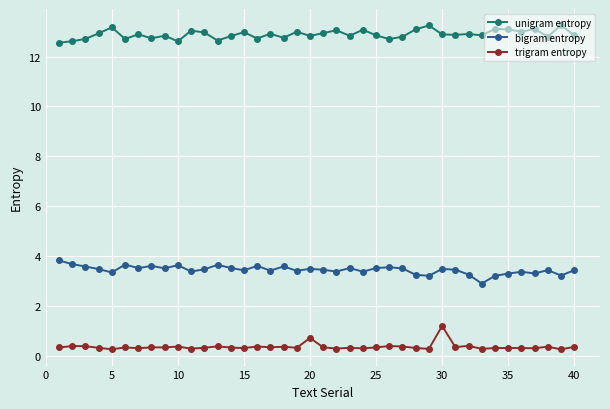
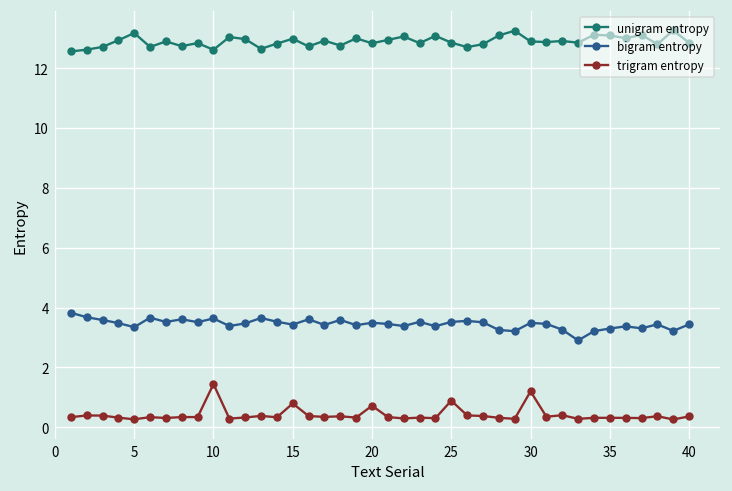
trigram entropy, 10: 0.4 -> 1.4
trigram entropy, 15: 0.3 -> 0.8
trigram entropy, 25: 0.3 -> 0.9
